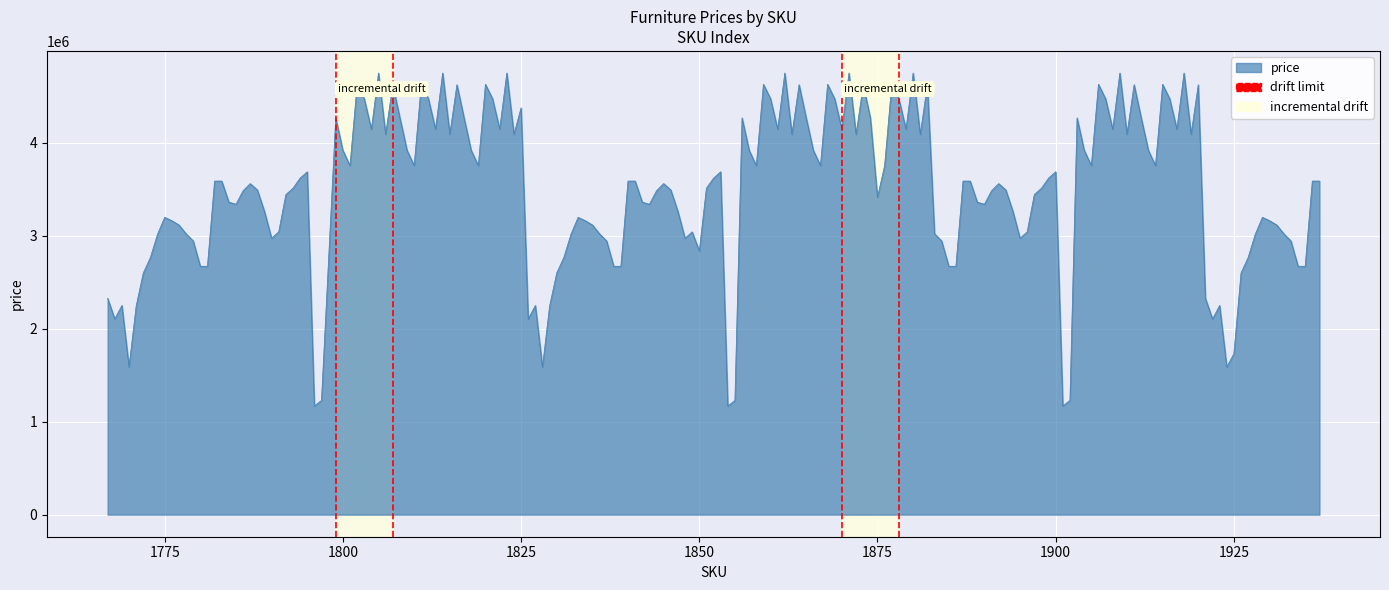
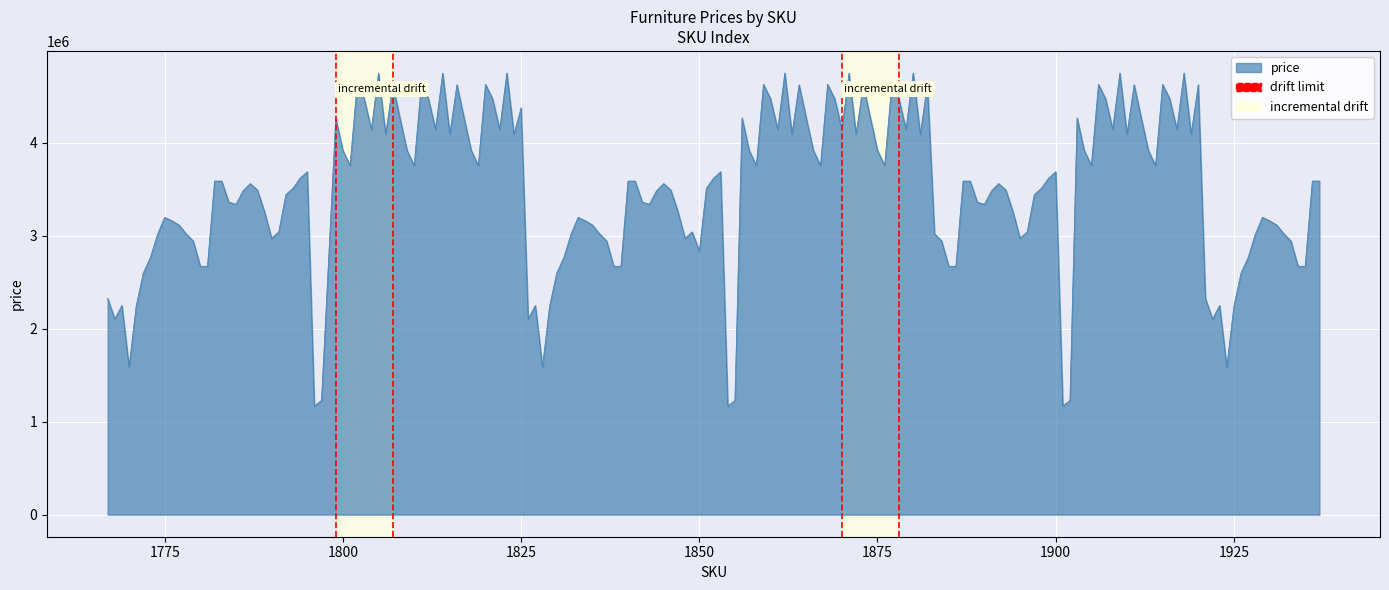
1875: 3400000 -> 3900000
1925: 1700000 -> 2200000
